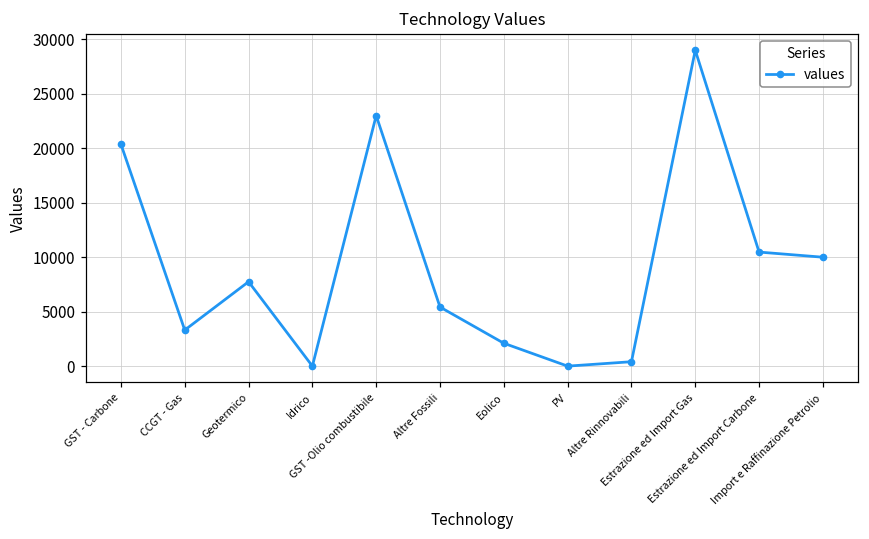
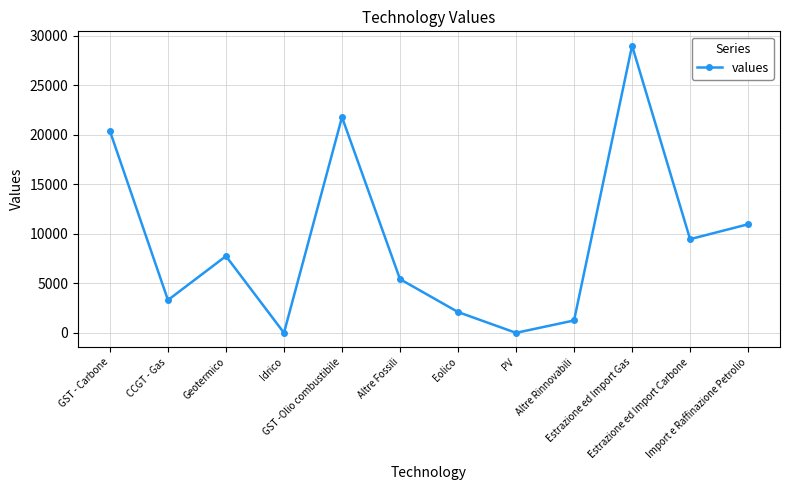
GST -Olio combustibile: 23000 -> 22000
Altre Rinnovabili: 0 -> 1000
Estrazione ed Import Carbone: 10000 -> 9000
Import e Raffinazione Petrolio: 10000 -> 11000
